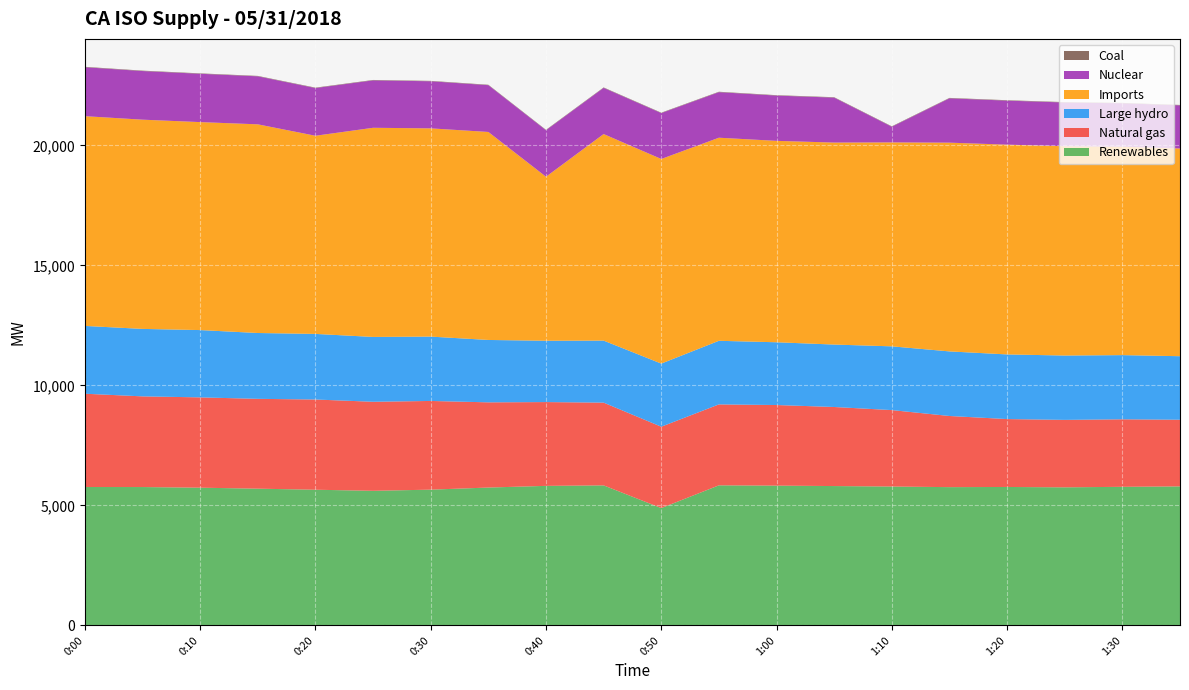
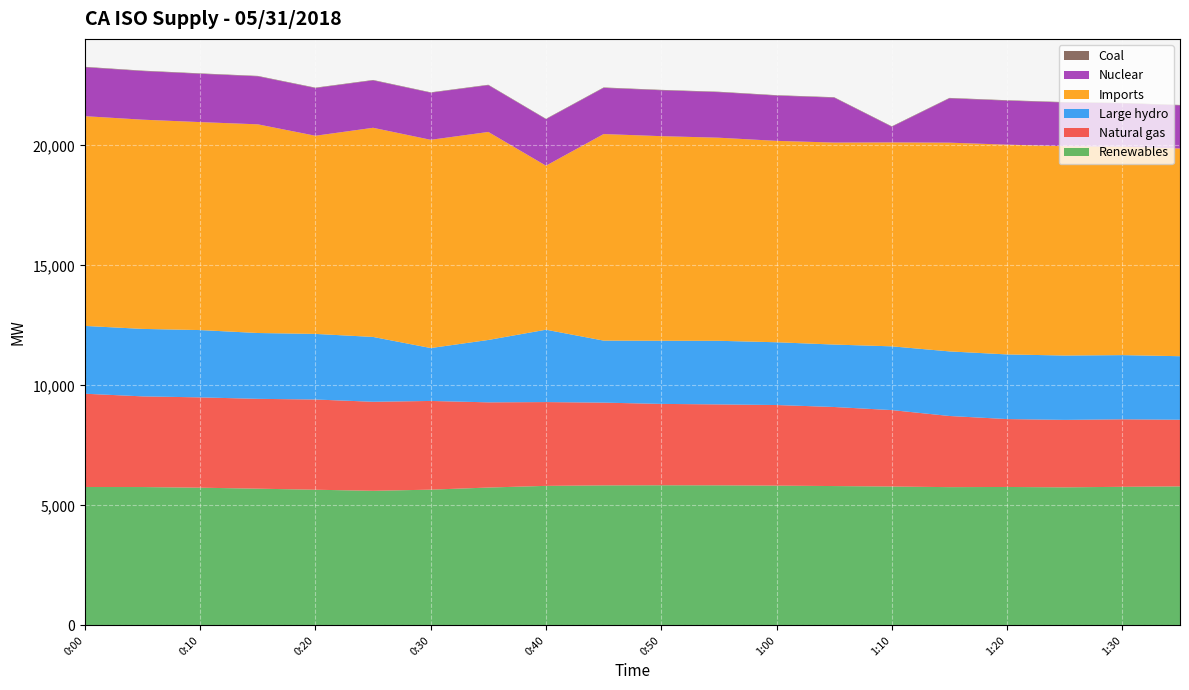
Large hydro, 0:30: 2,700 -> 2,200
Large hydro, 0:40: 2,600 -> 3,000
Renewables, 0:50: 4,900 -> 5,800
